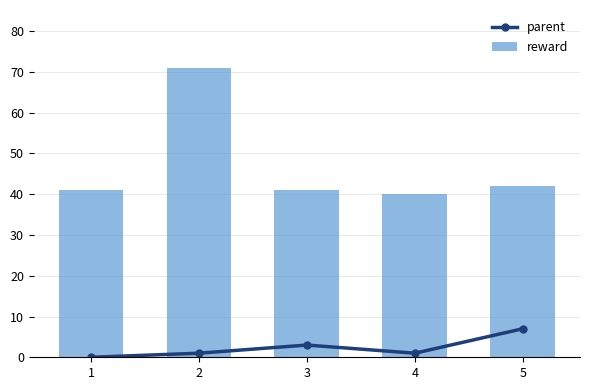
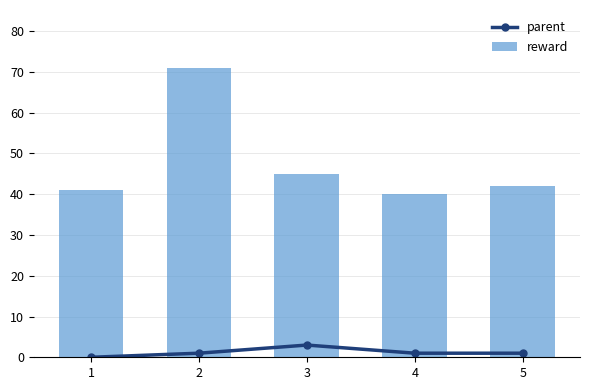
reward, 3: 41 -> 45
parent, 5: 7 -> 1
